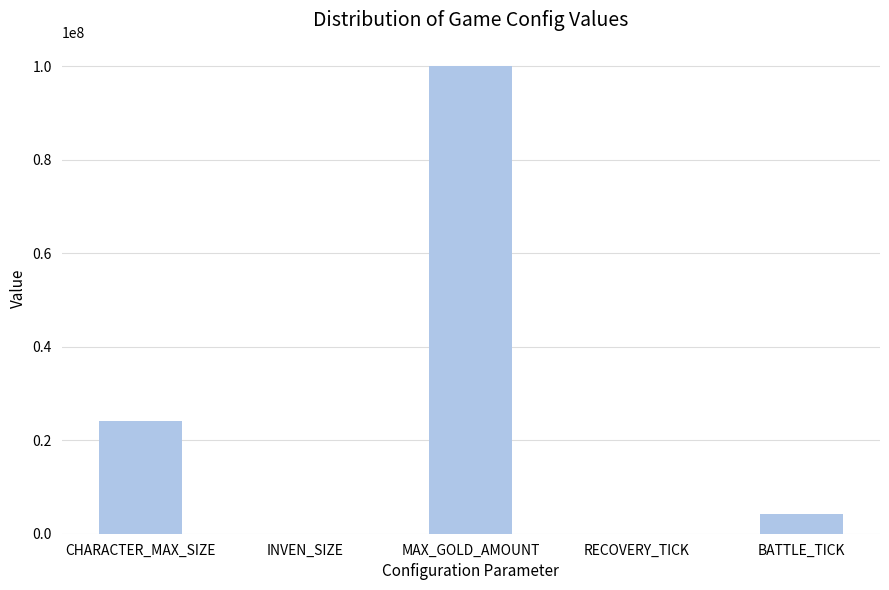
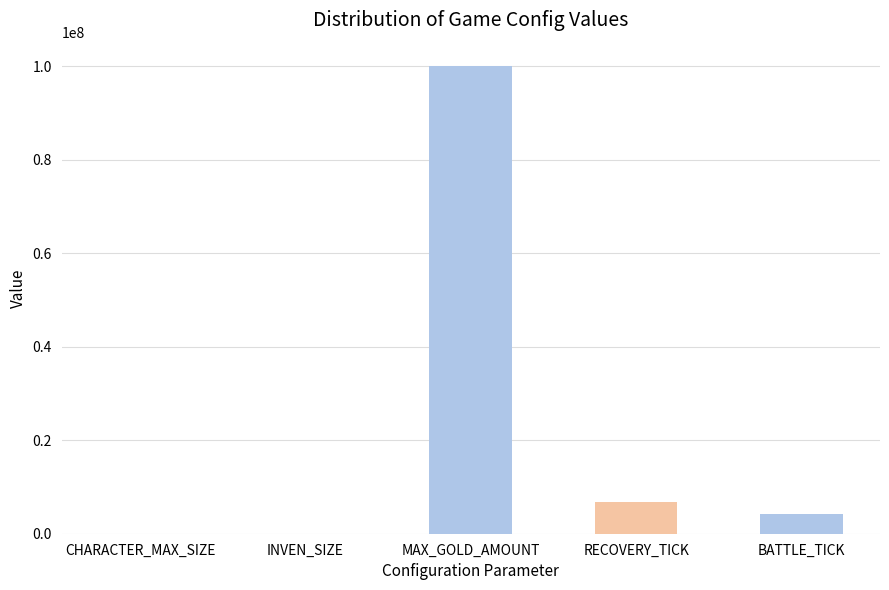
CHARACTER_MAX_SIZE: 24000000 -> 0
RECOVERY_TICK: 0 -> 7000000
